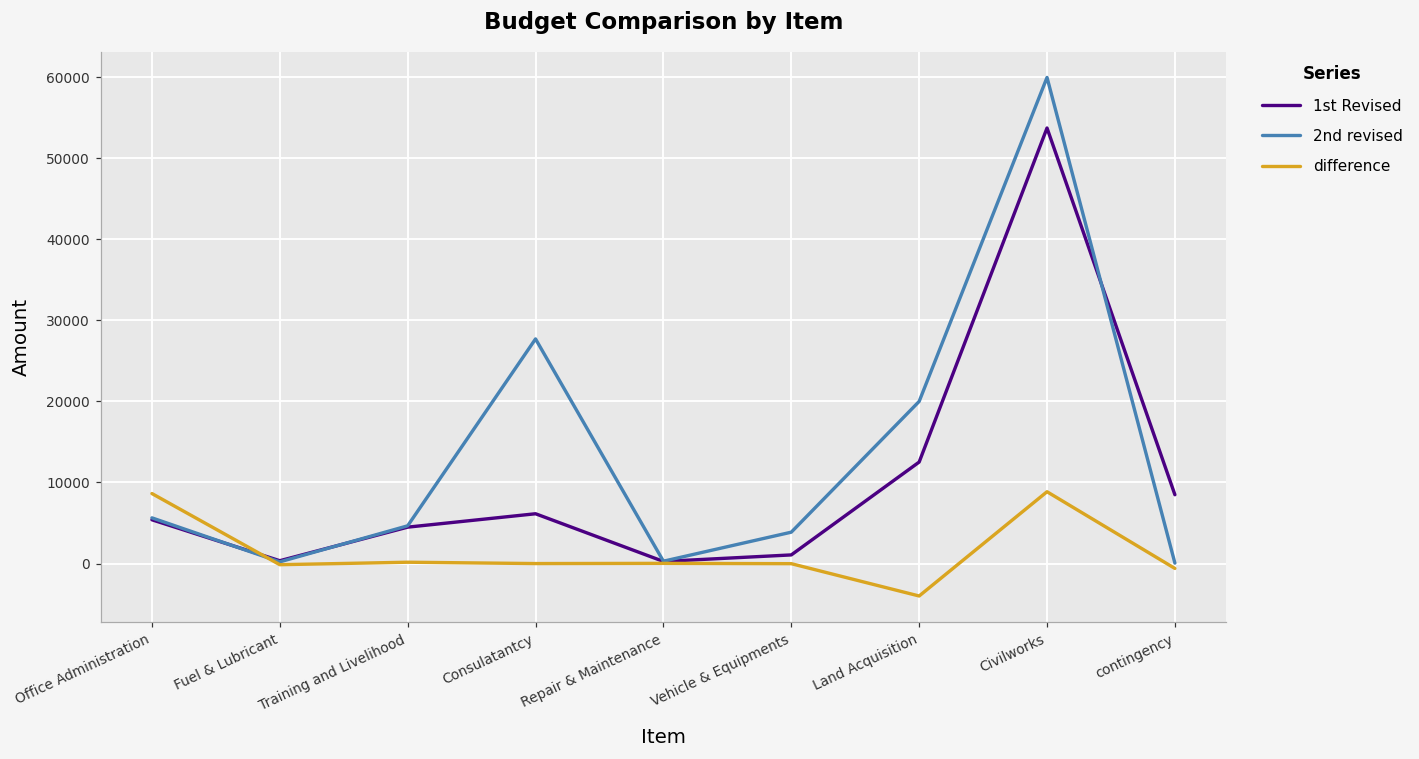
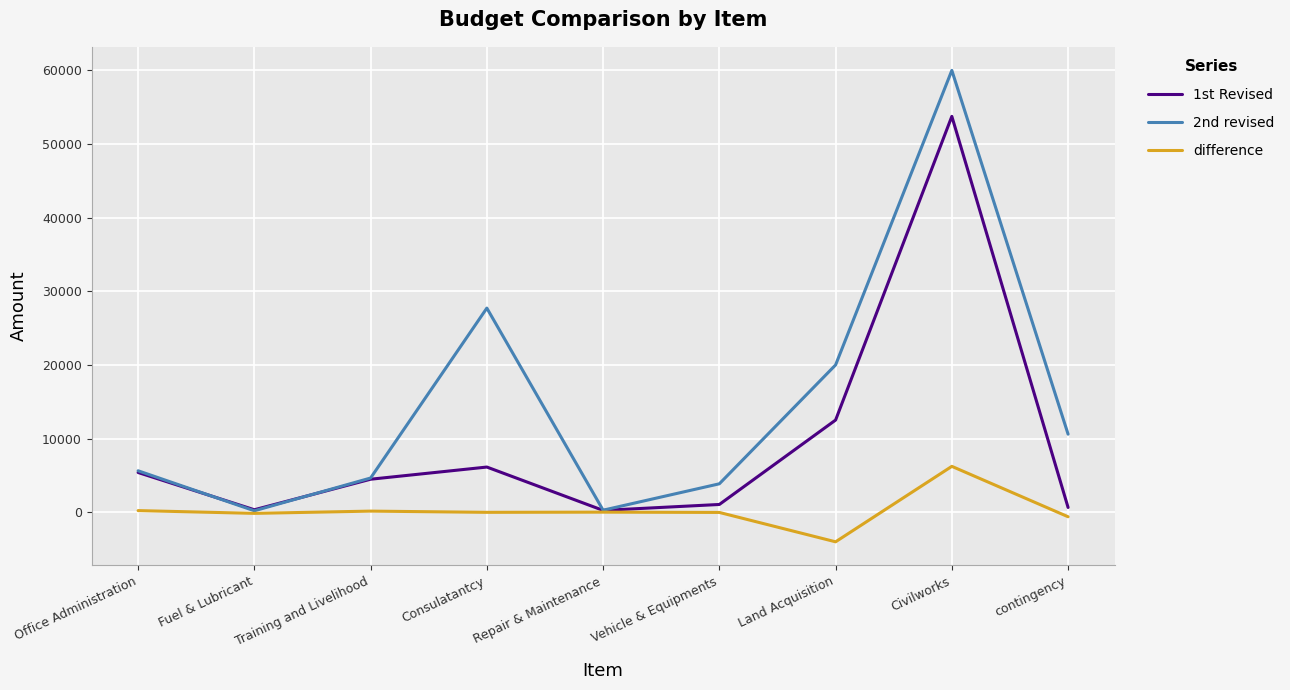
difference, Office Administration: 9000 -> 0
difference, Civilworks: 9000 -> 6000
1st Revised, contingency: 8000 -> 1000
2nd revised, contingency: 0 -> 11000
